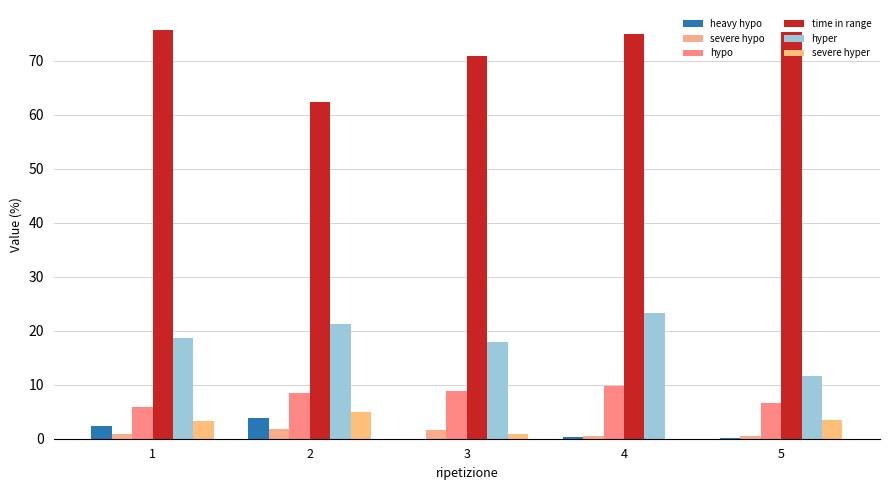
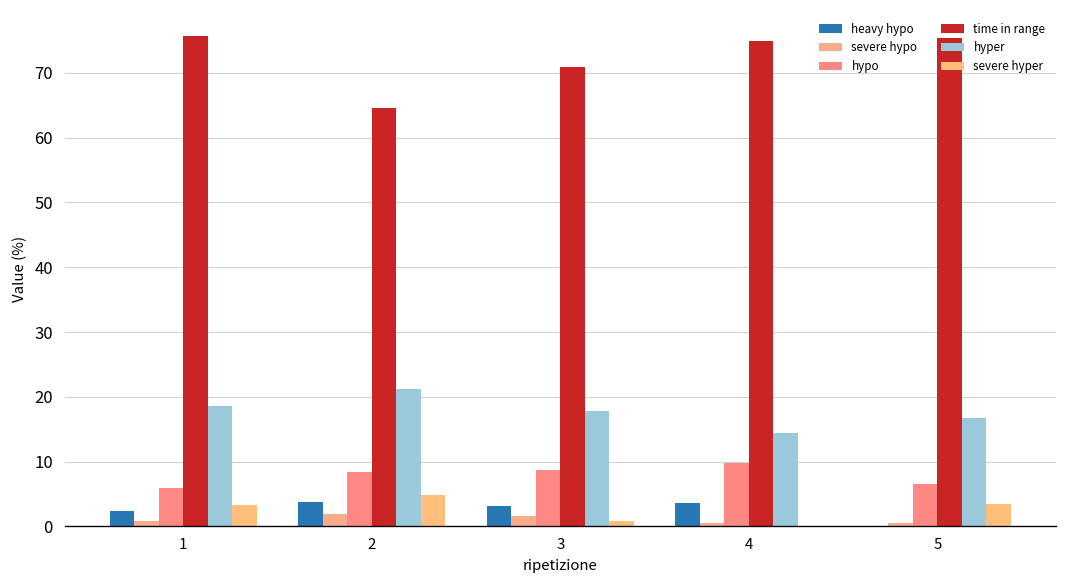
time in range, 2: 62 -> 65
heavy hypo, 3: 0 -> 3
heavy hypo, 4: 0 -> 4
hyper, 4: 23 -> 14
hyper, 5: 12 -> 17
